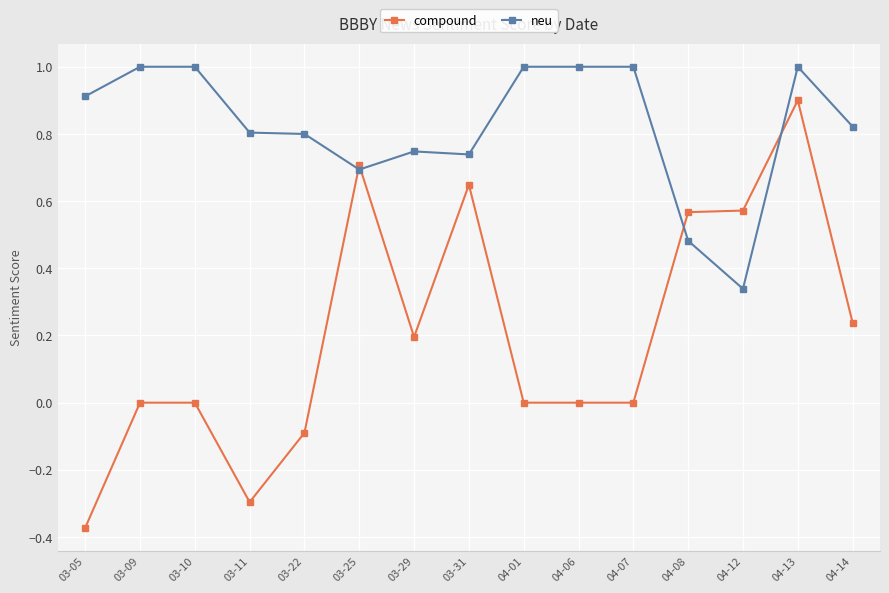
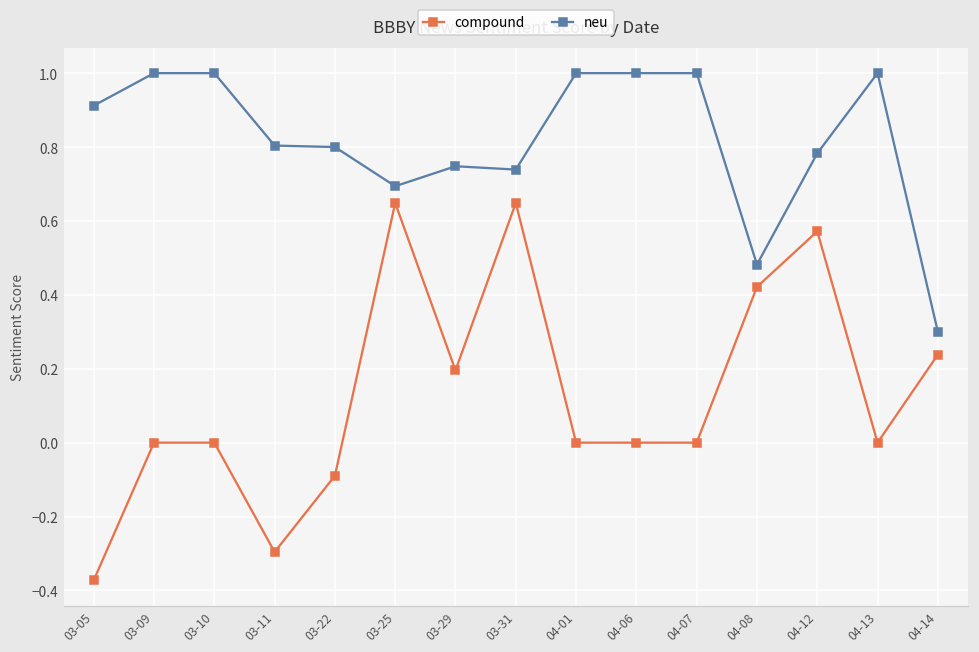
compound, 03-25: 0.71 -> 0.65
compound, 04-08: 0.57 -> 0.42
neu, 04-12: 0.34 -> 0.78
compound, 04-13: 0.9 -> 0.0
neu, 04-14: 0.82 -> 0.30
